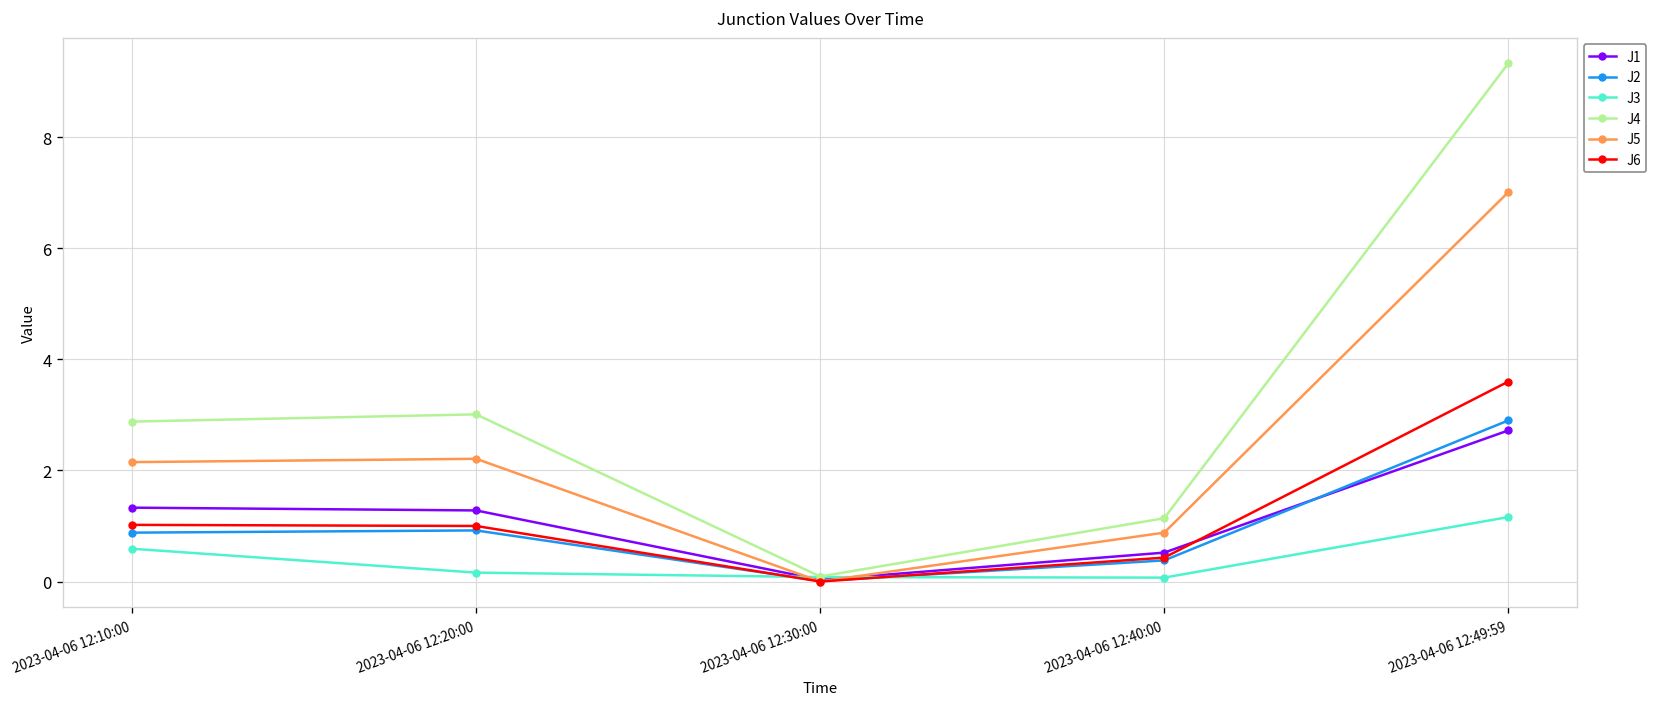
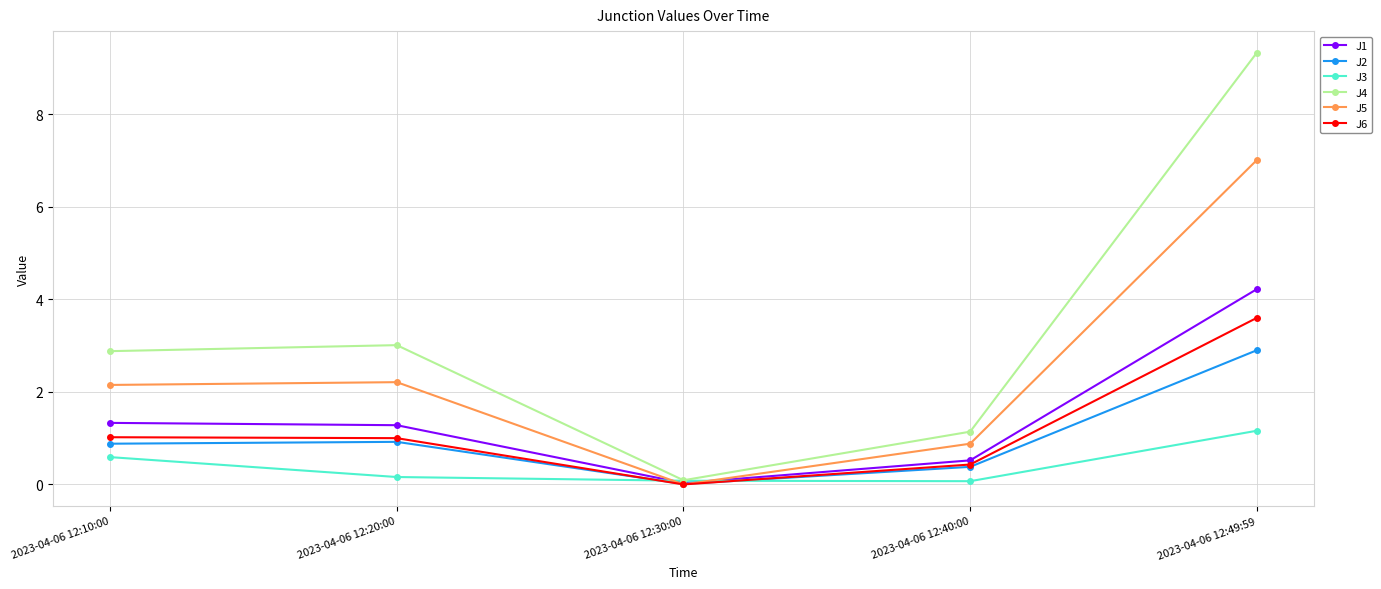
J1, 2023-04-06 12:49:59: 2.7 -> 4.2
